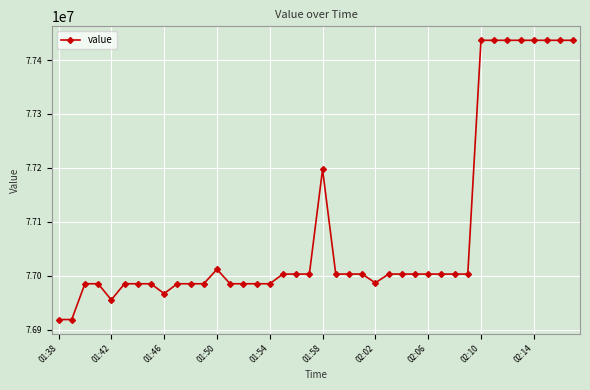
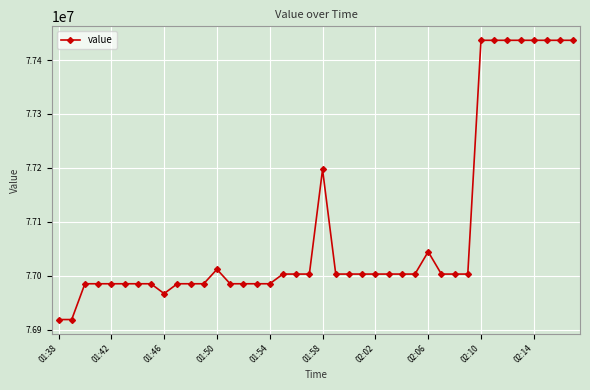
01:42: 76960000 -> 76990000
02:02: 76990000 -> 77000000
02:06: 77000000 -> 77040000
